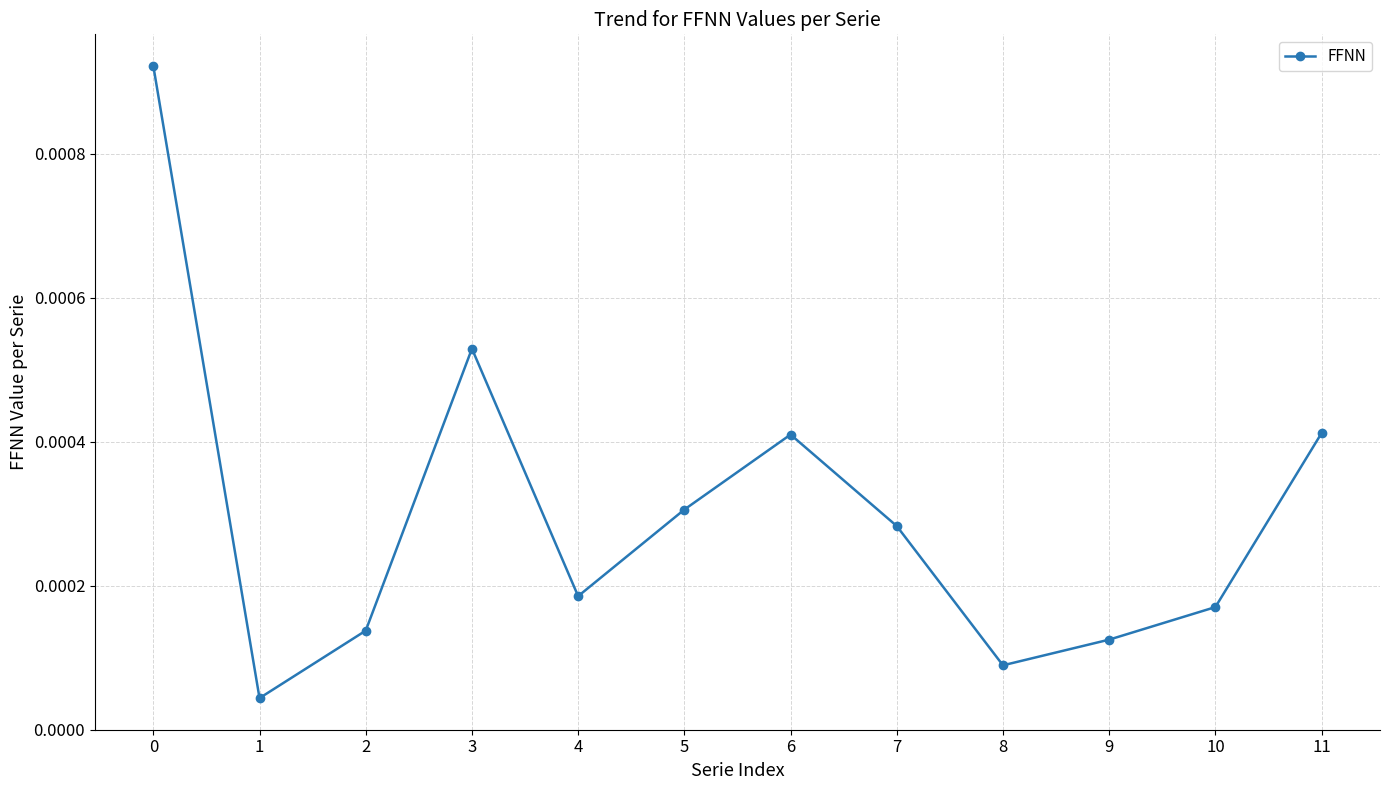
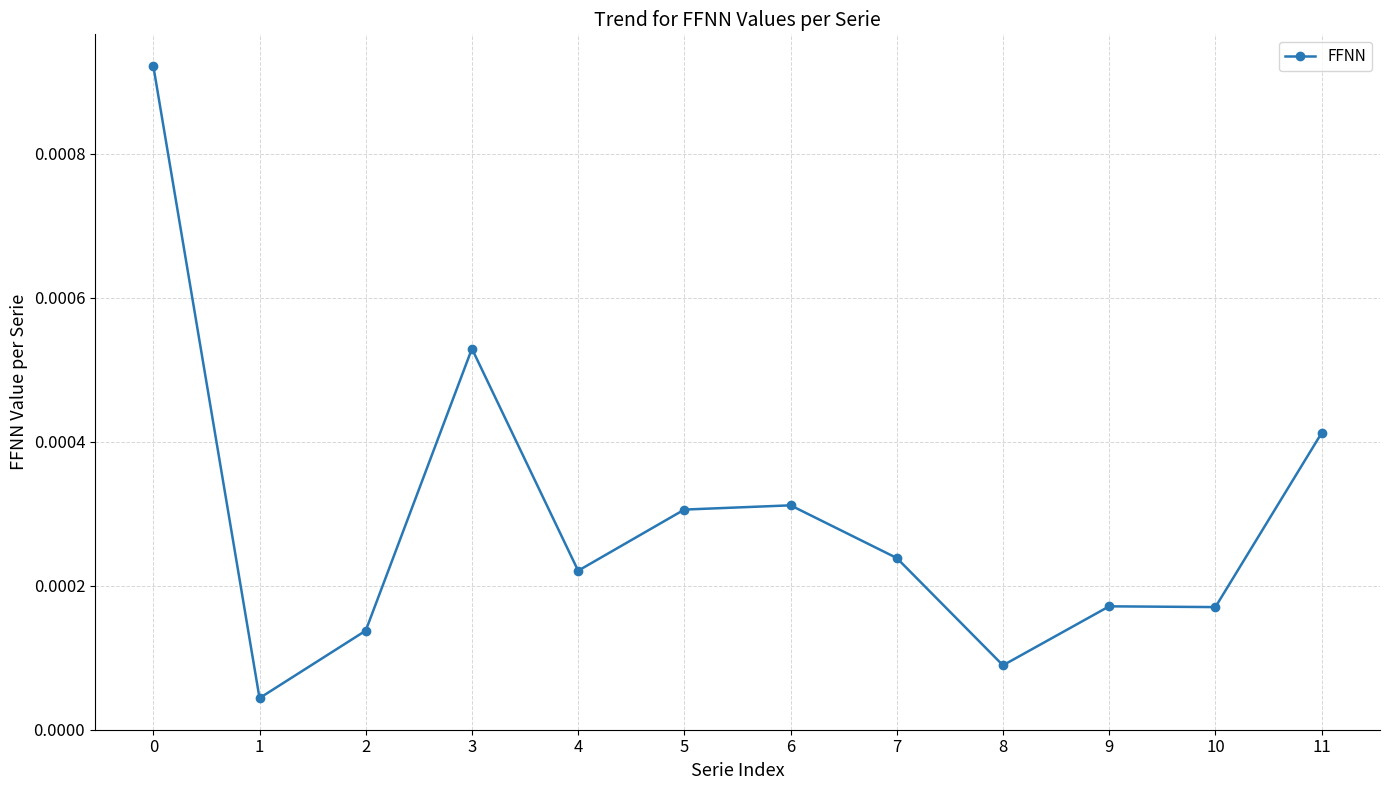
4: 0.00019 -> 0.00022
6: 0.00041 -> 0.00031
7: 0.00028 -> 0.00024
9: 0.00013 -> 0.00017
